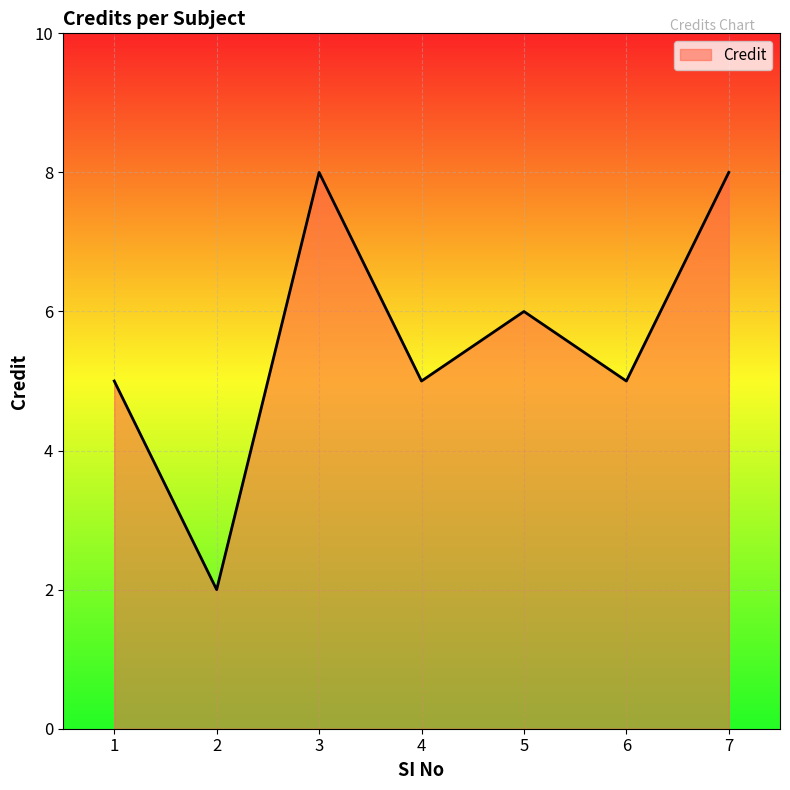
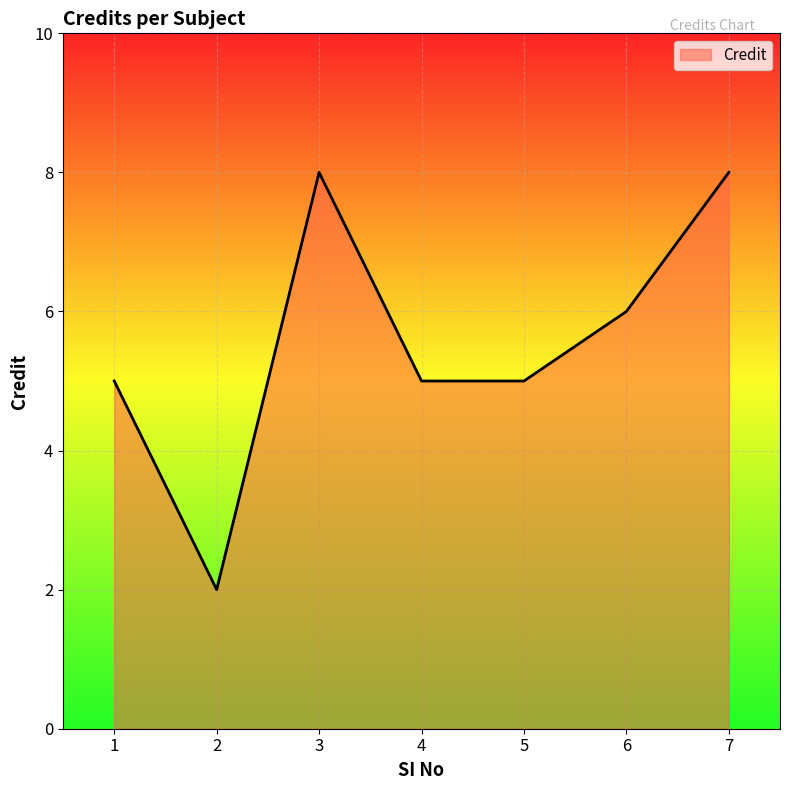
5: 6 -> 5
6: 5 -> 6
